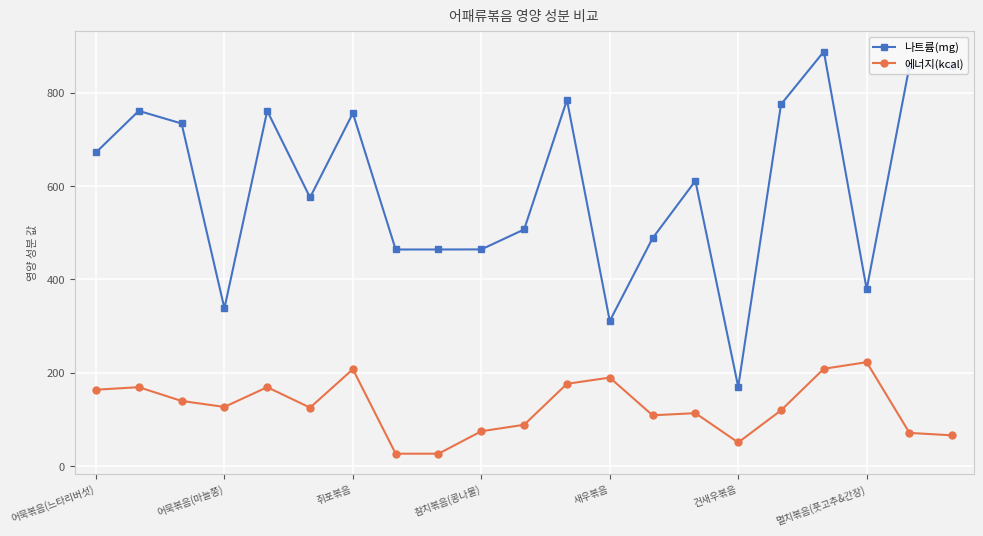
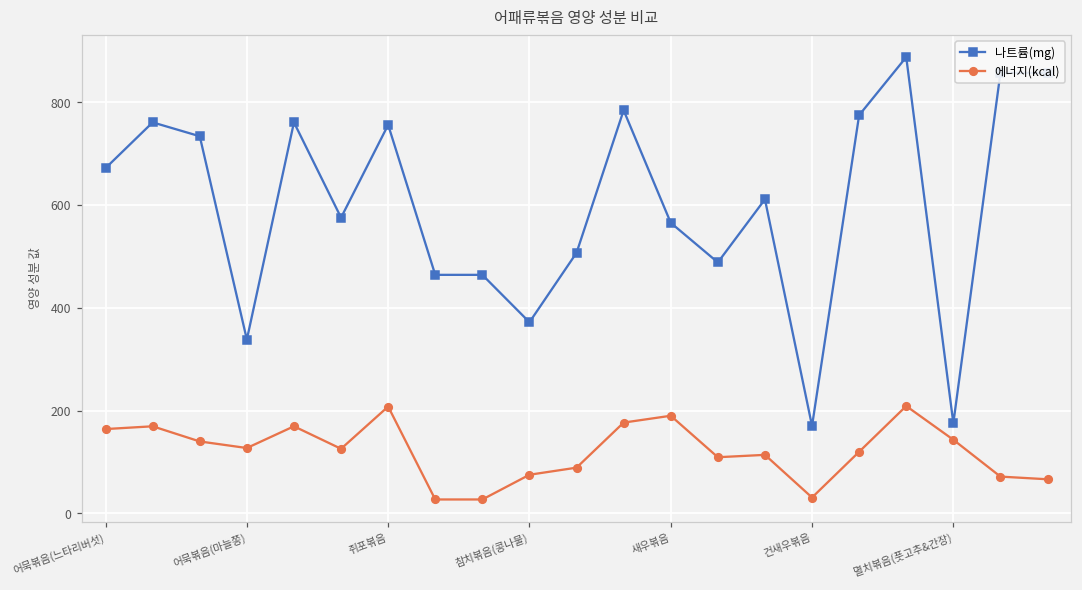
나트륨(mg), 참치볶음(콩나물): 460 -> 370
나트륨(mg), 새우볶음: 310 -> 570
에너지(kcal), 건새우볶음: 50 -> 30
나트륨(mg), 멸치볶음(풋고추&간장): 380 -> 180
에너지(kcal), 멸치볶음(풋고추&간장): 220 -> 140
